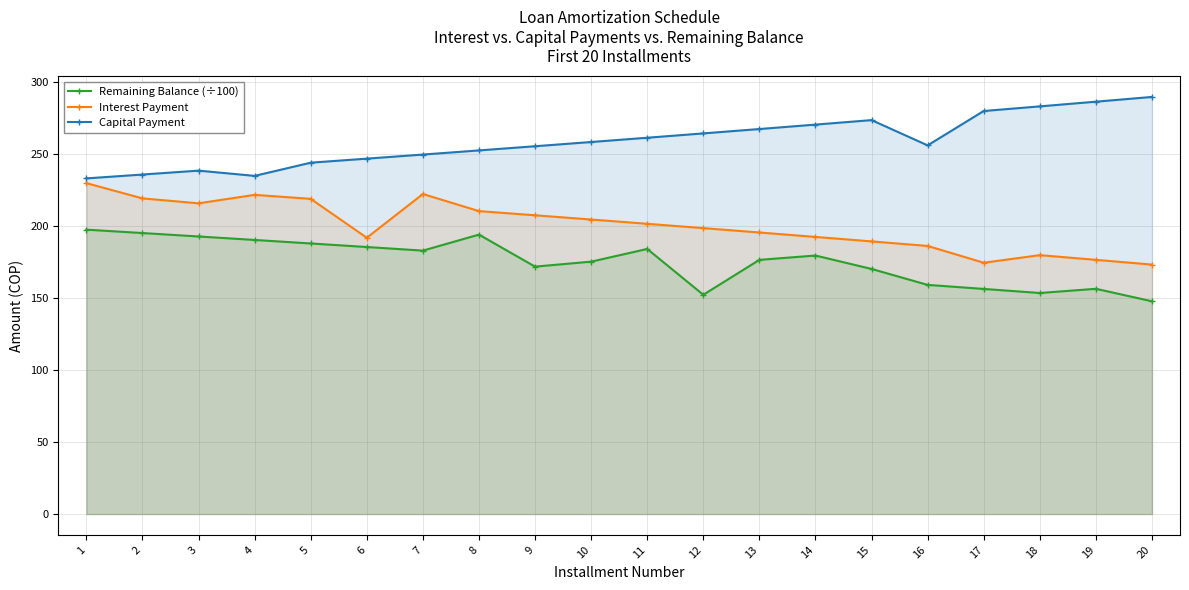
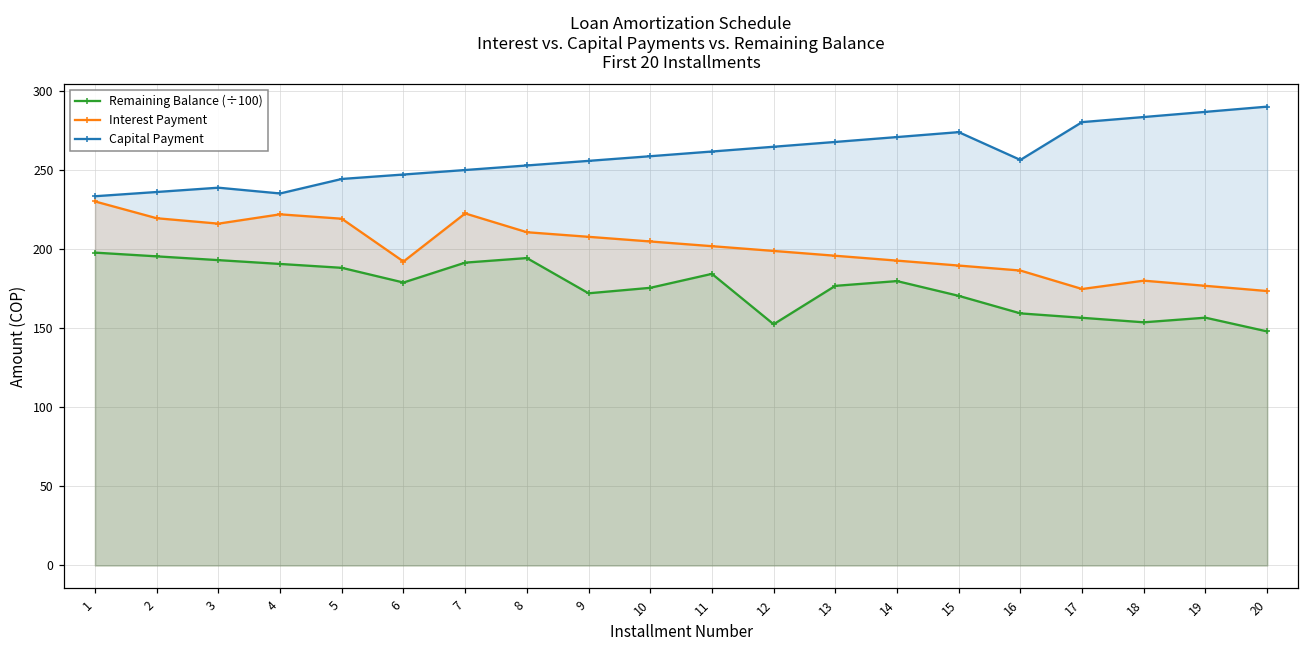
Remaining Balance (÷100), 6: 186 -> 179
Remaining Balance (÷100), 7: 183 -> 191
